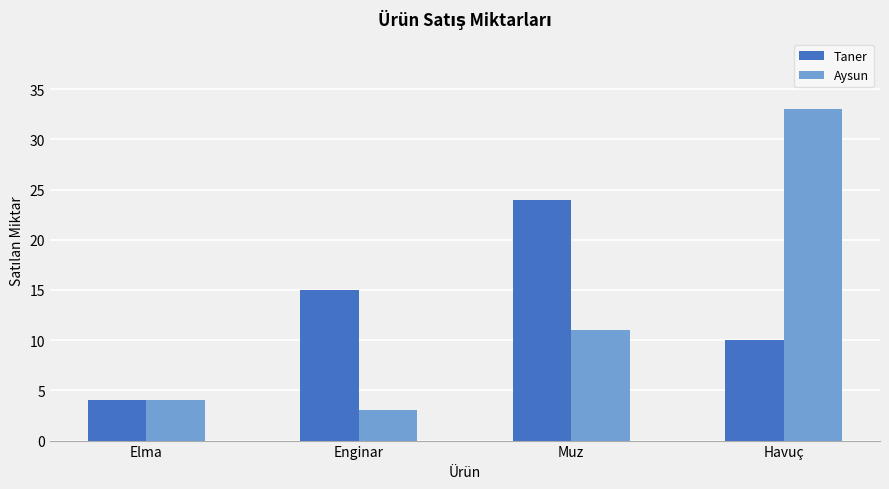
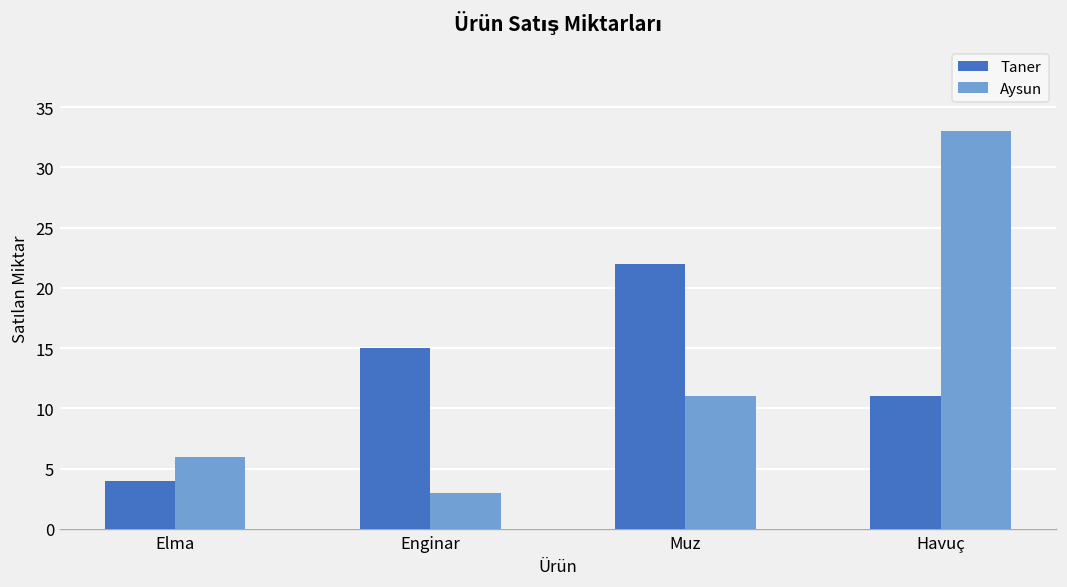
Aysun, Elma: 4 -> 6
Taner, Muz: 24 -> 22
Taner, Havuç: 10 -> 11
